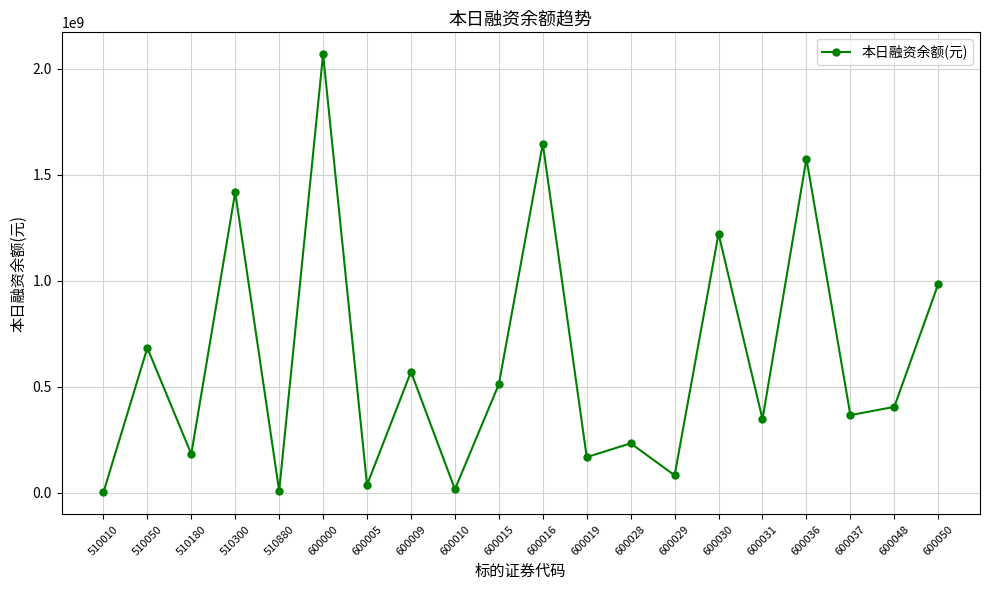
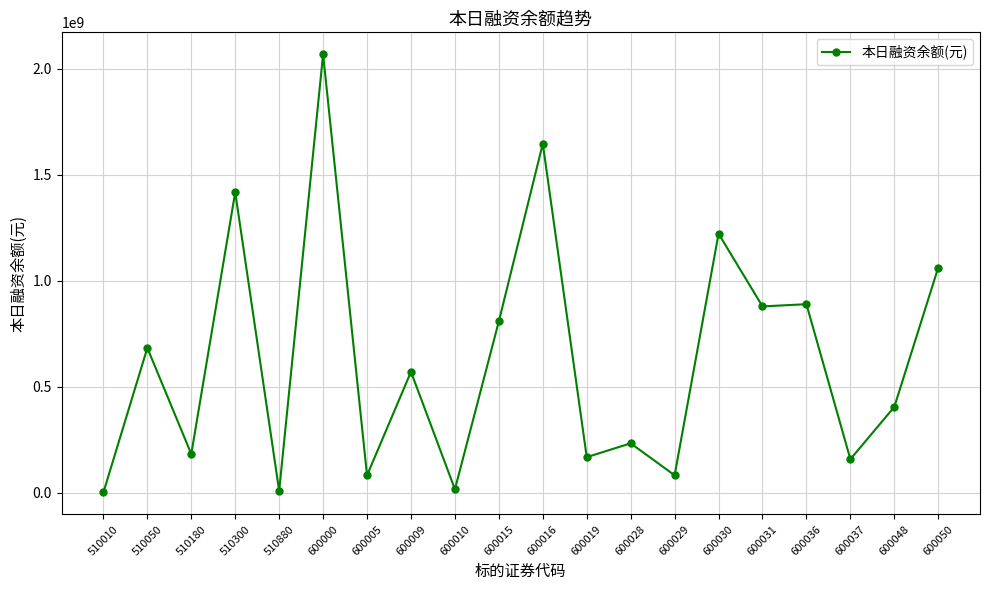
600005: 40000000 -> 80000000
600015: 510000000 -> 810000000
600031: 350000000 -> 880000000
600036: 1580000000 -> 890000000
600037: 370000000 -> 160000000
600050: 980000000 -> 1060000000
